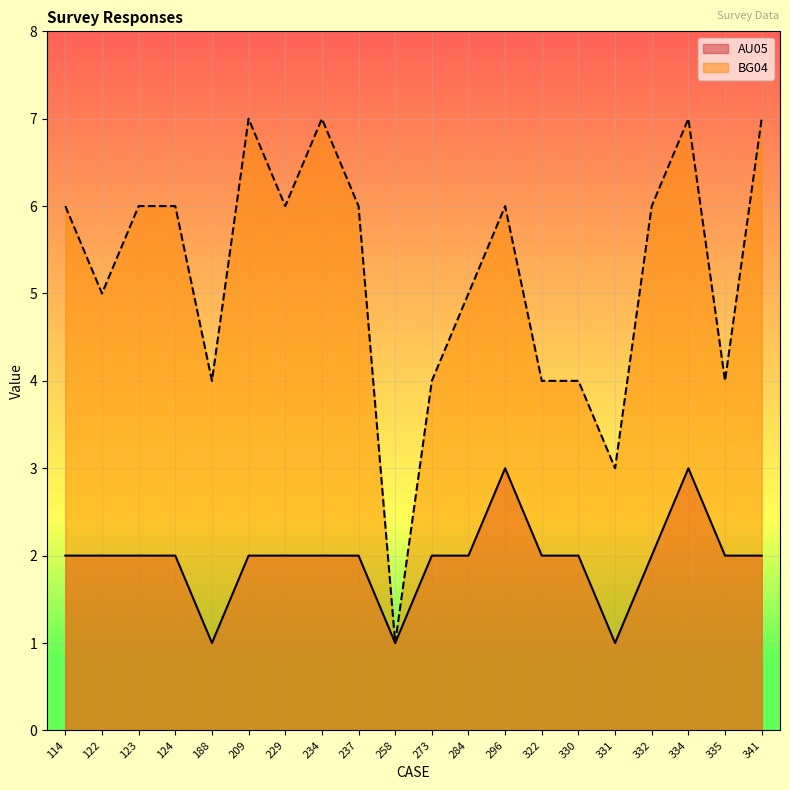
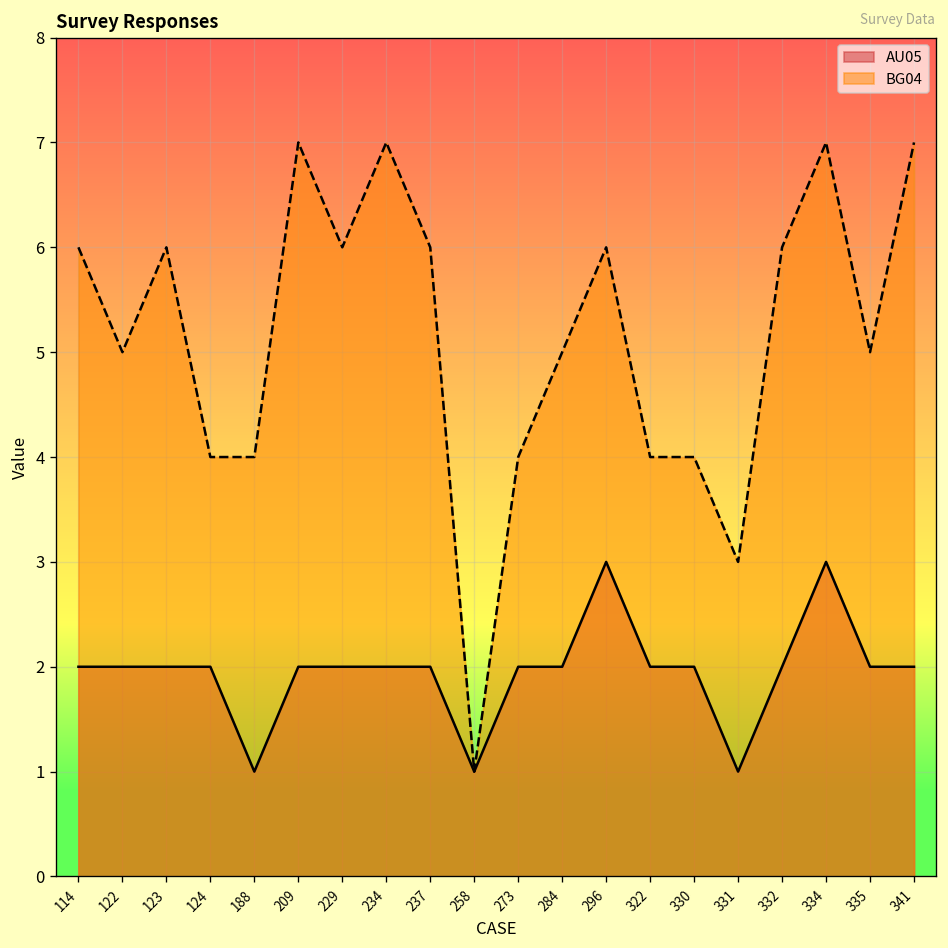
BG04, 124: 6 -> 4
BG04, 335: 4 -> 5
